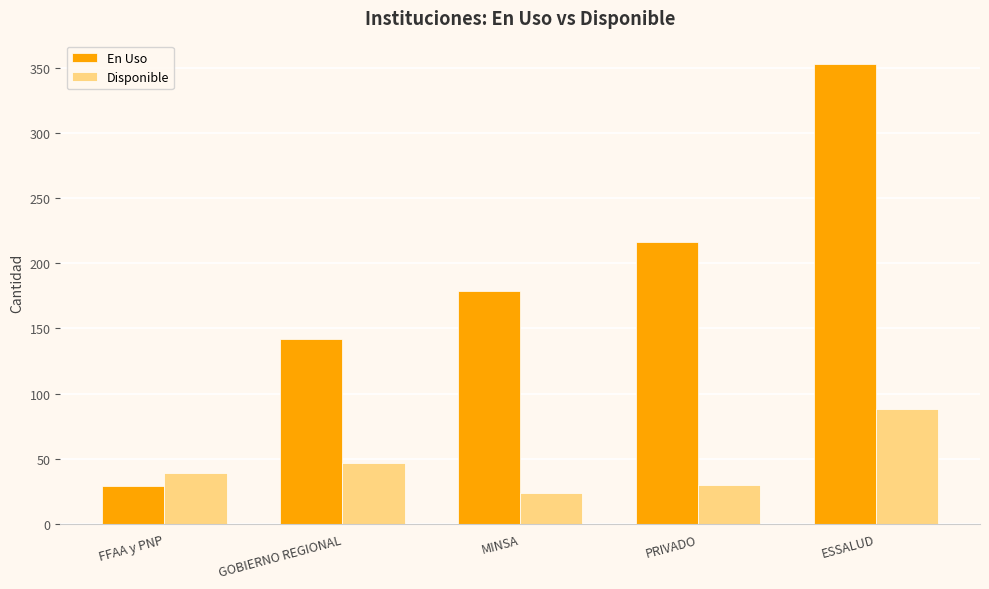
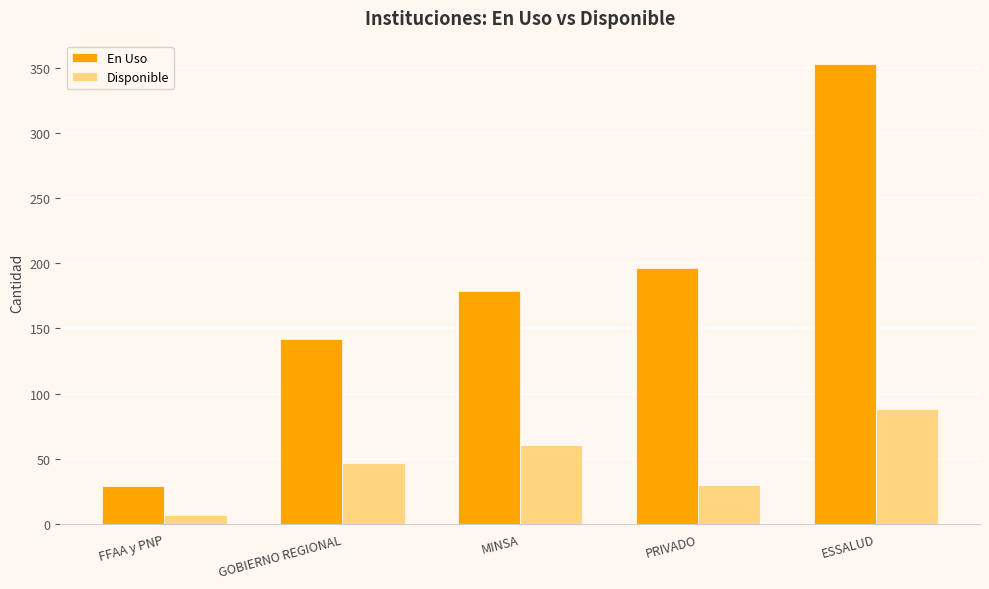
Disponible, FFAA y PNP: 39 -> 7
Disponible, MINSA: 24 -> 61
En Uso, PRIVADO: 216 -> 196
